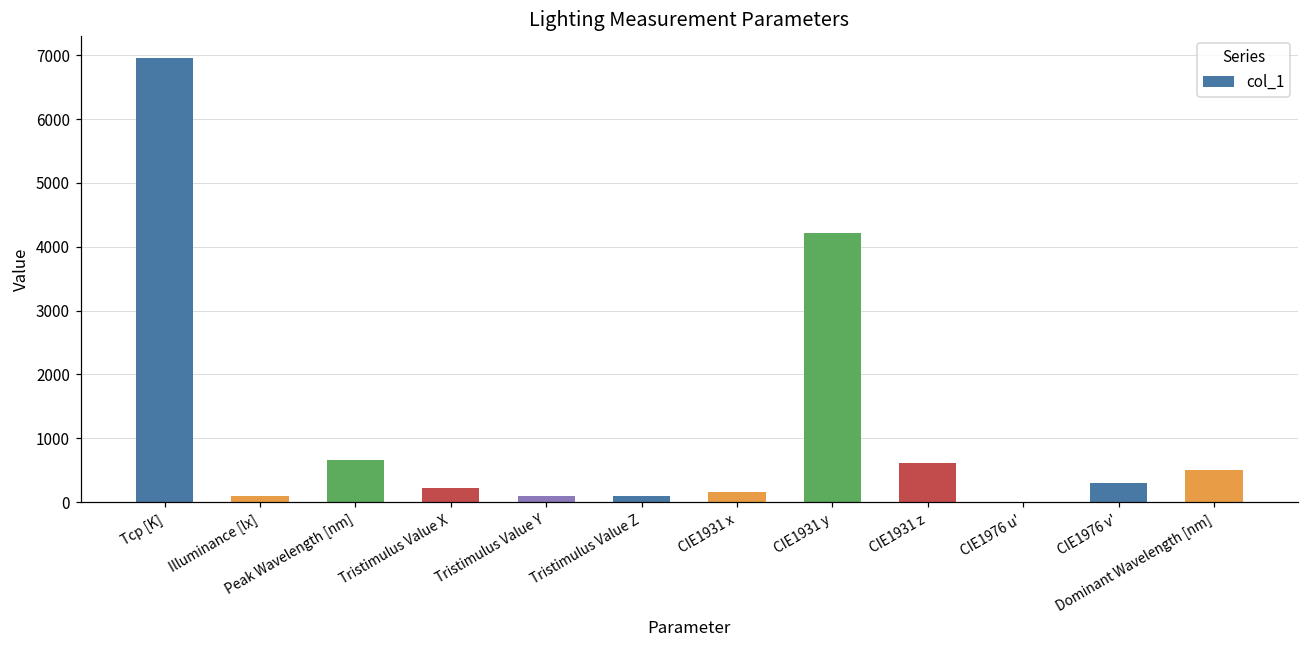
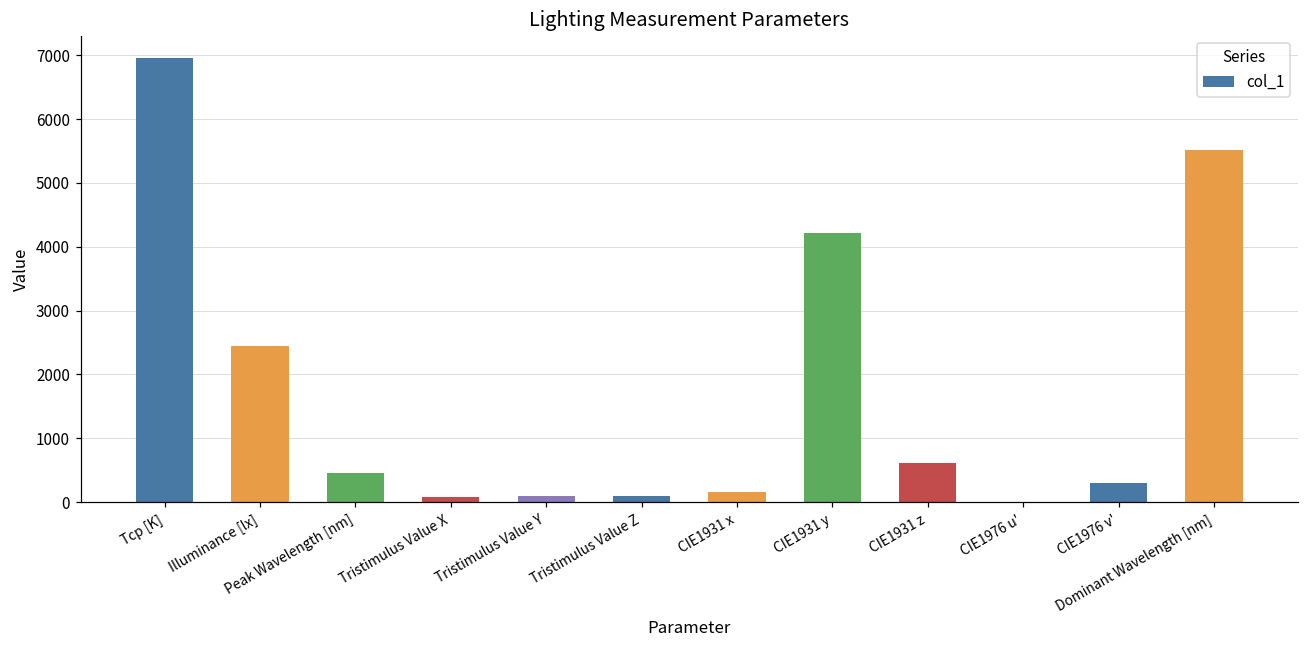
Illuminance [lx]: 100 -> 2400
Peak Wavelength [nm]: 700 -> 500
Tristimulus Value X: 200 -> 100
Dominant Wavelength [nm]: 500 -> 5500
